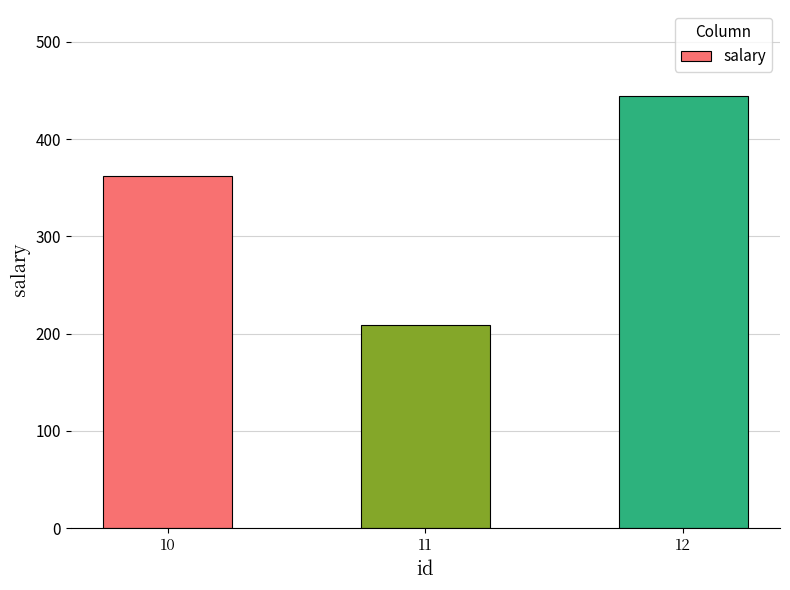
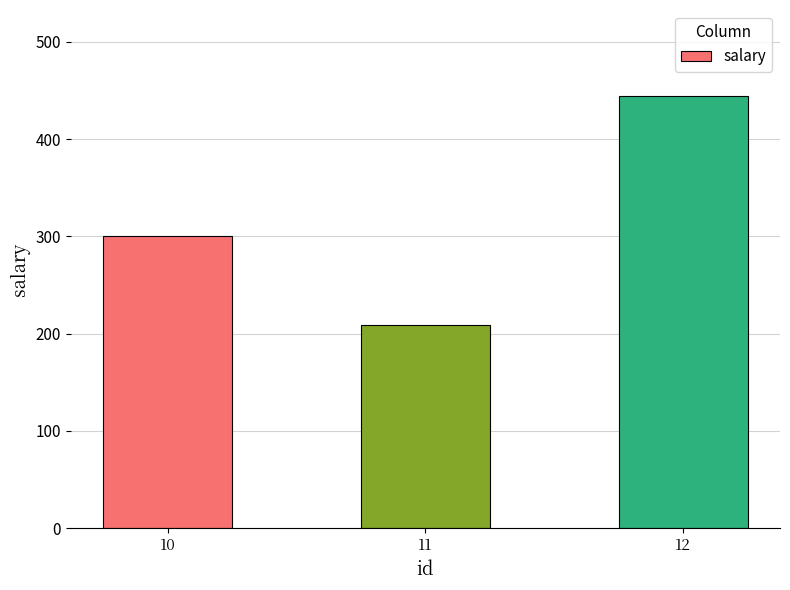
10: 360 -> 300
